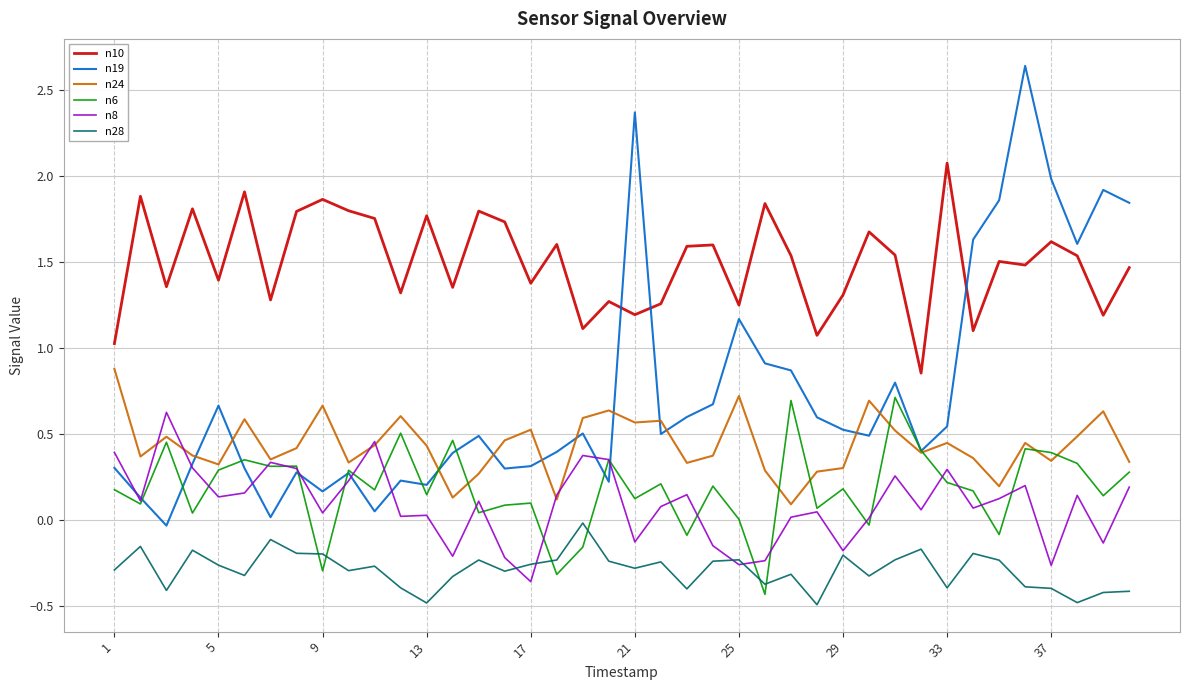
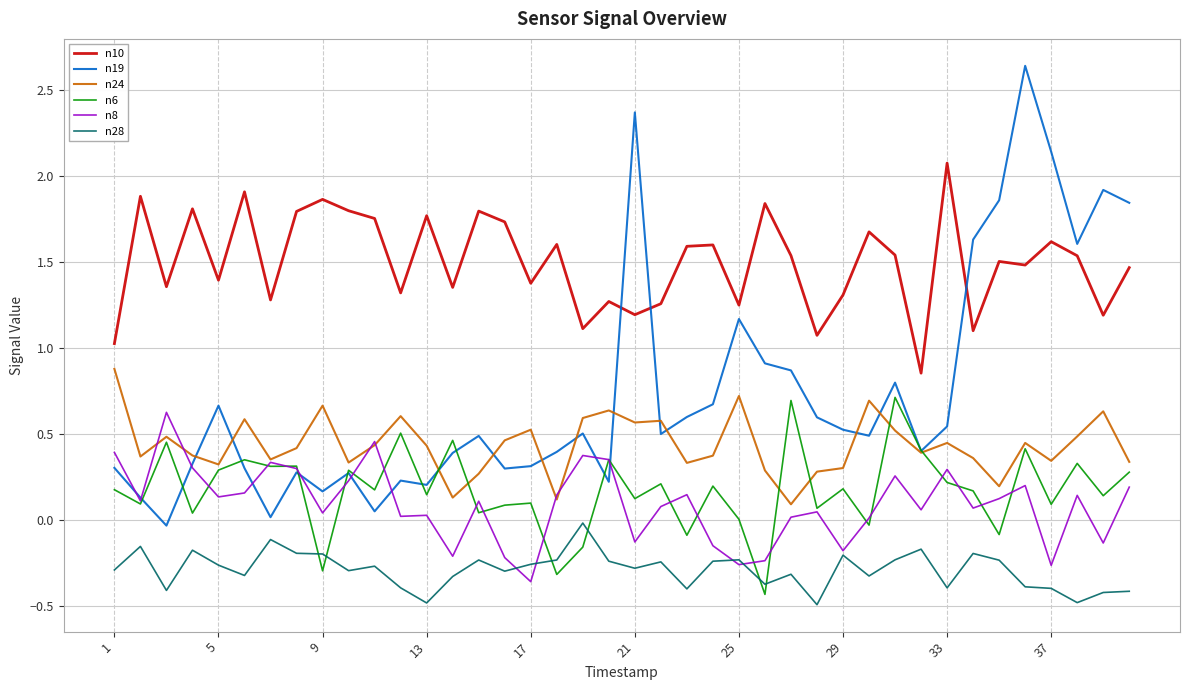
n19, 37: 1.98 -> 2.14
n6, 37: 0.39 -> 0.09
